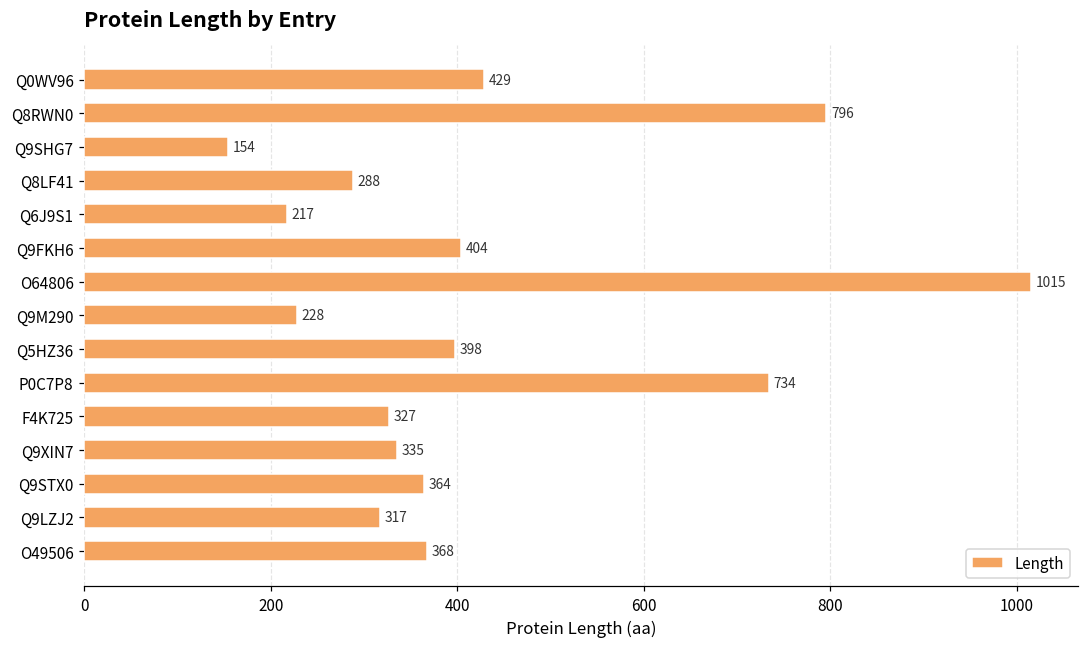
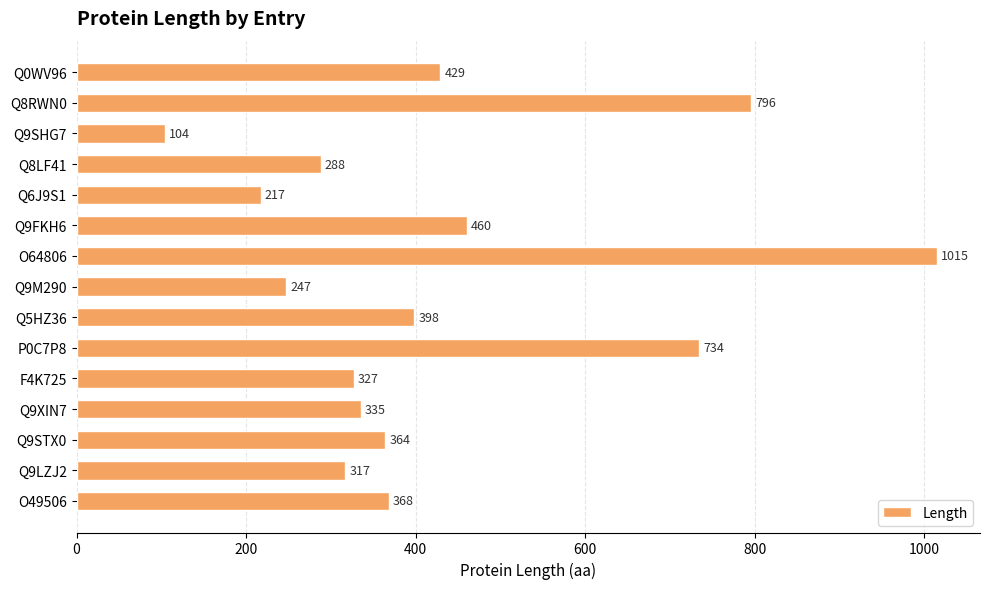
Q9SHG7: 154 -> 104
Q9FKH6: 404 -> 460
Q9M290: 228 -> 247
